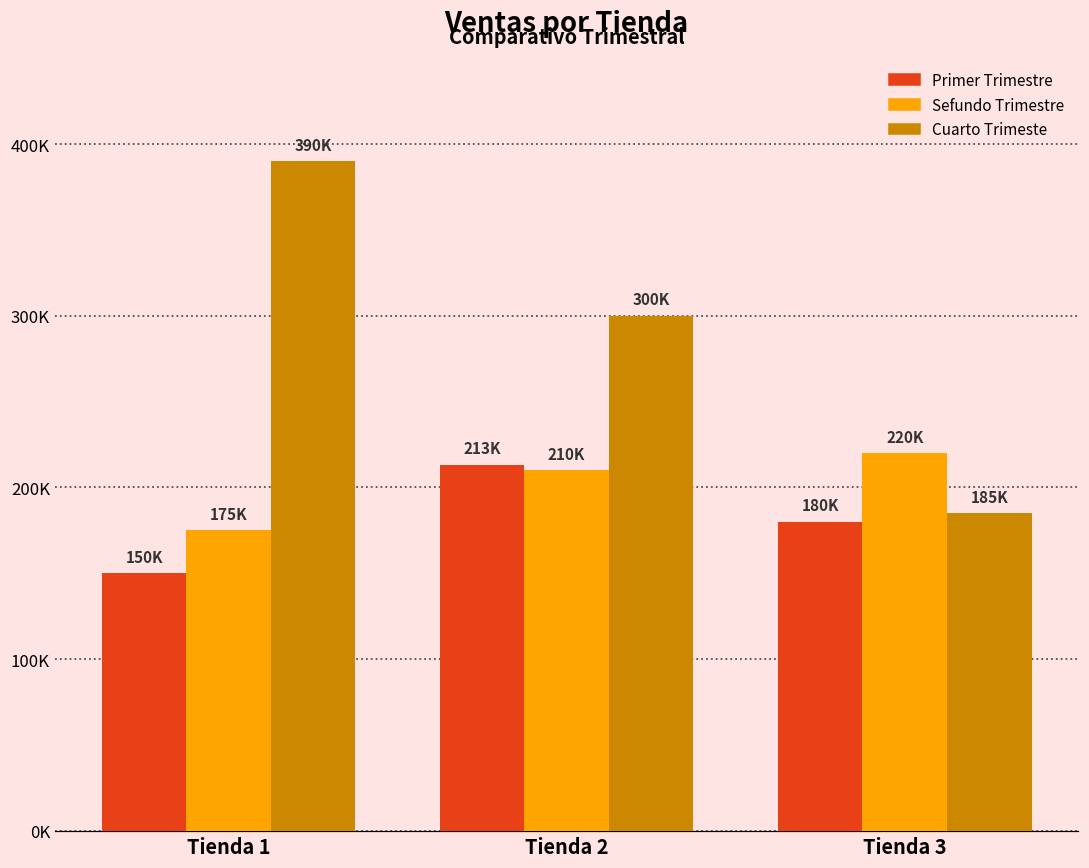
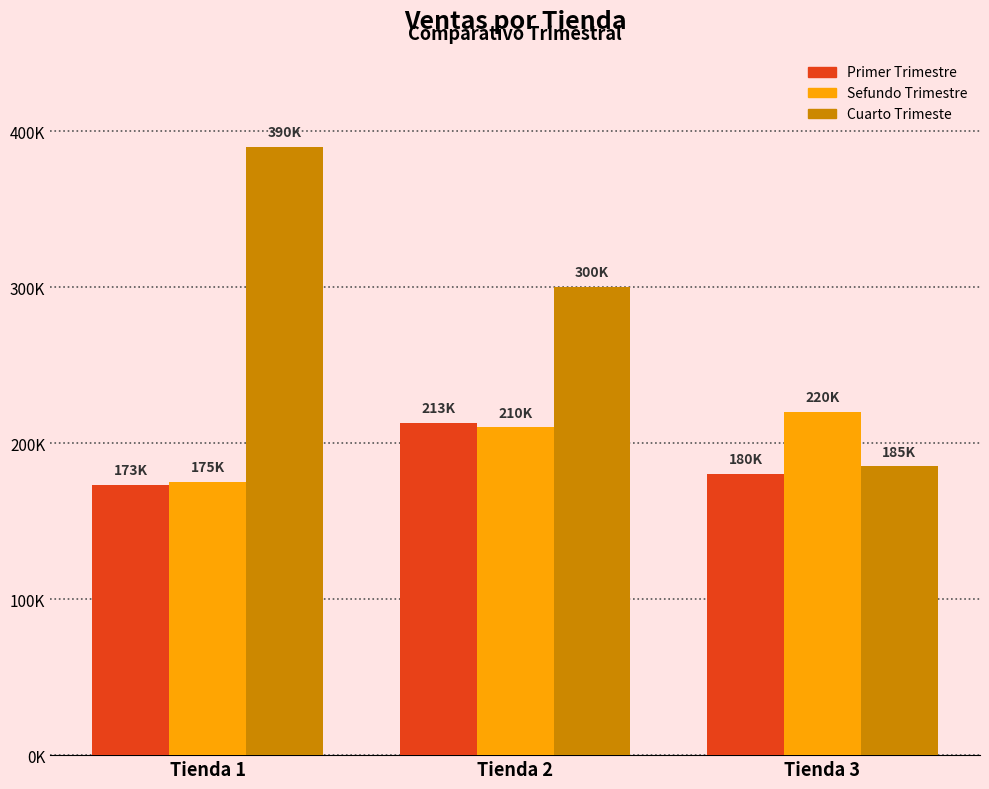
Primer Trimestre, Tienda 1: 150K -> 173K
